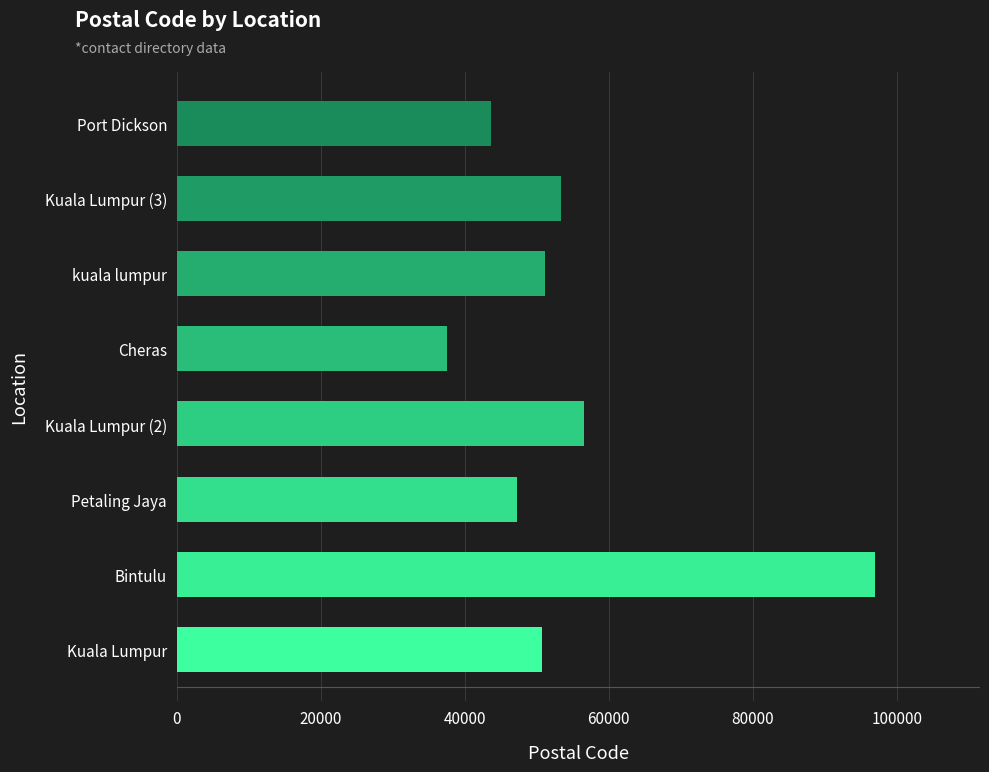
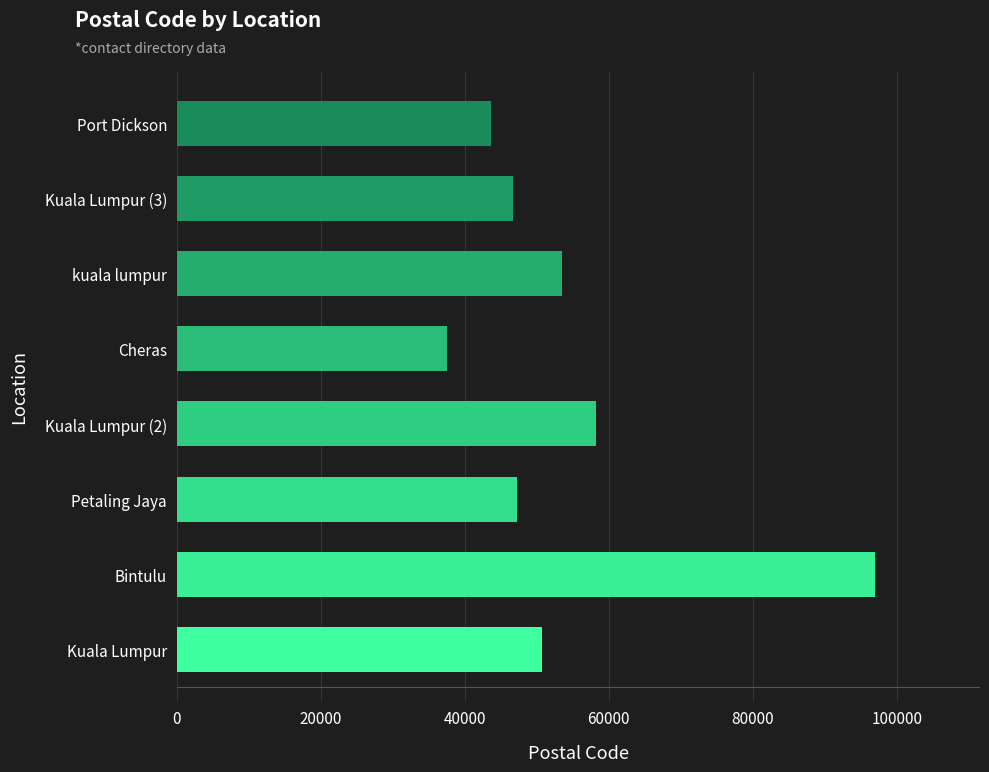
Kuala Lumpur (3): 53000 -> 47000
kuala lumpur: 51000 -> 53000
Kuala Lumpur (2): 57000 -> 58000
